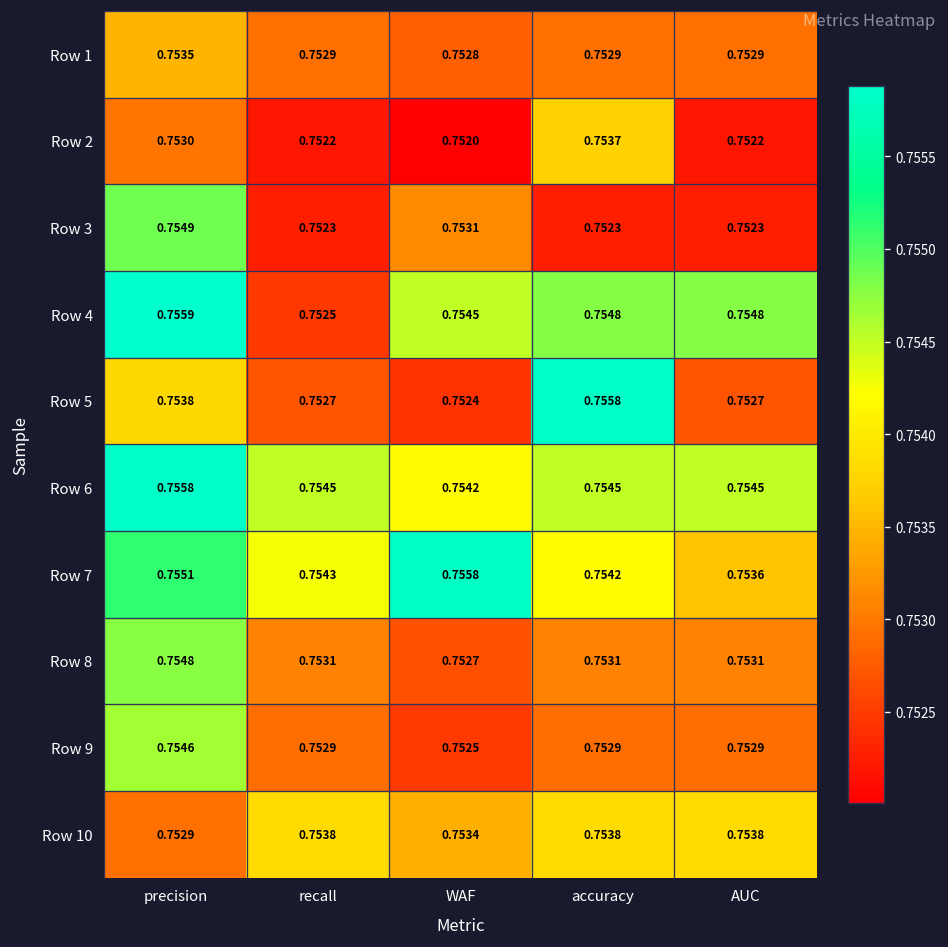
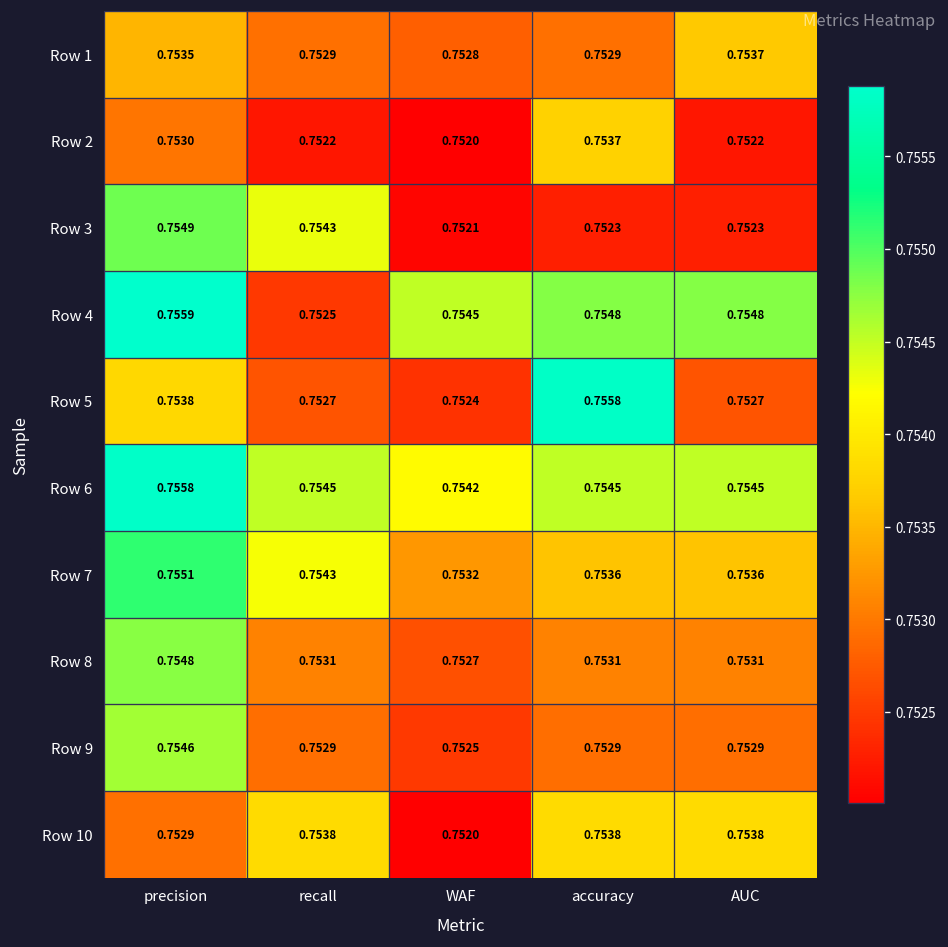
Row 1, AUC: 0.7529 -> 0.7537
Row 3, recall: 0.7523 -> 0.7543
Row 3, WAF: 0.7531 -> 0.7521
Row 7, WAF: 0.7558 -> 0.7532
Row 7, accuracy: 0.7542 -> 0.7536
Row 10, WAF: 0.7534 -> 0.7520
